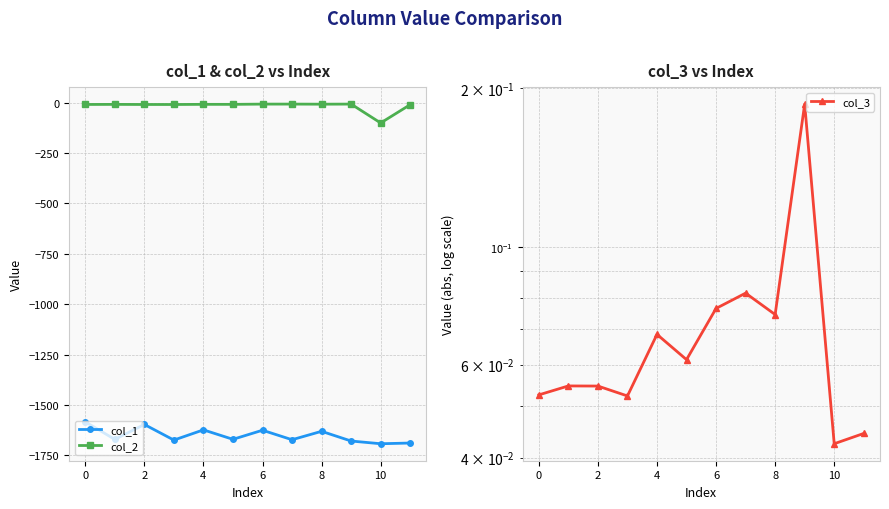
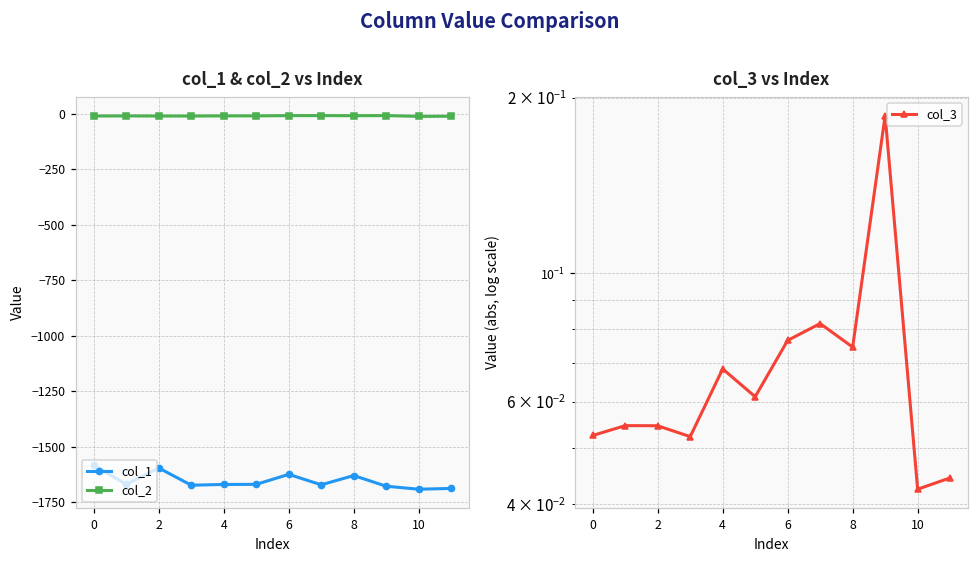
col_1 & col_2 vs Index, col_1, 4: -1620 -> -1670
col_1 & col_2 vs Index, col_2, 10: -100 -> -10
